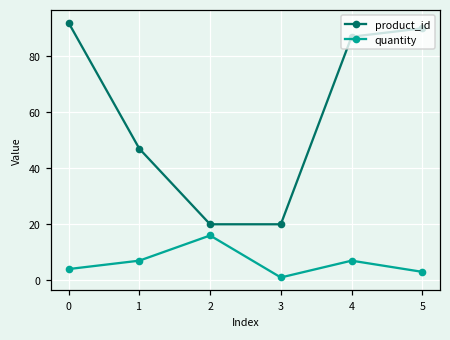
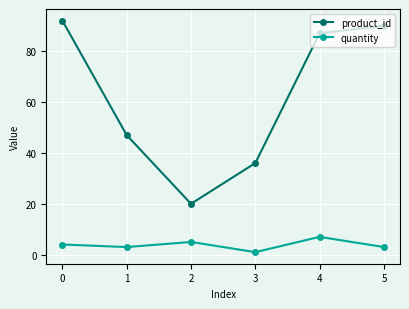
quantity, 1: 7 -> 3
quantity, 2: 16 -> 5
product_id, 3: 20 -> 36
